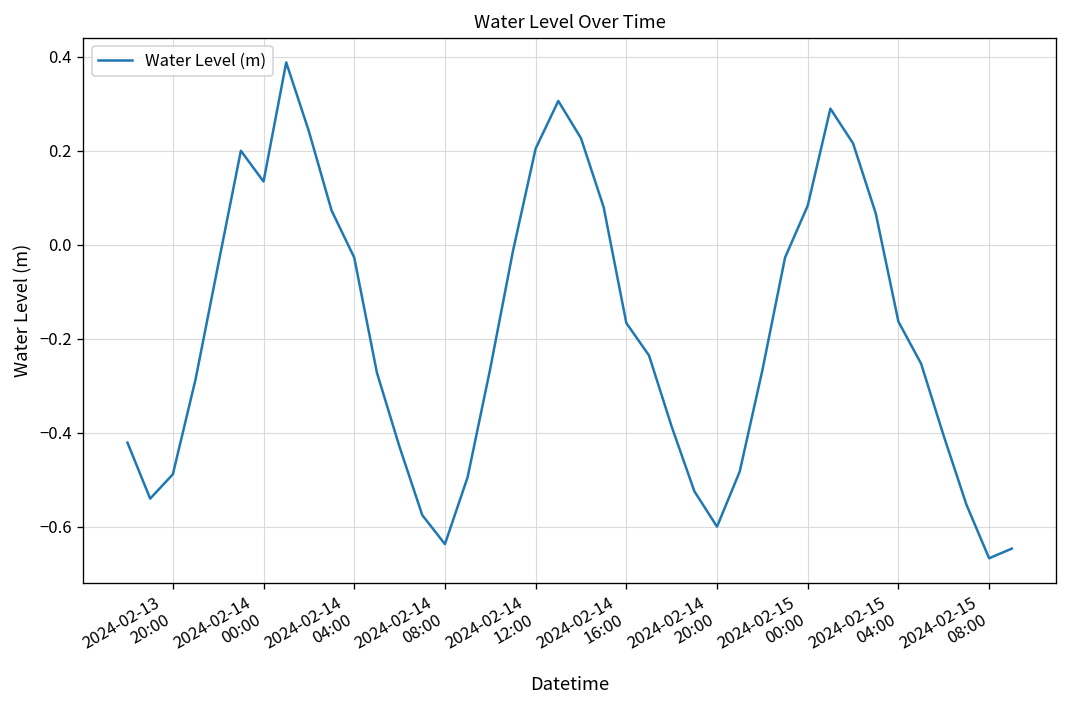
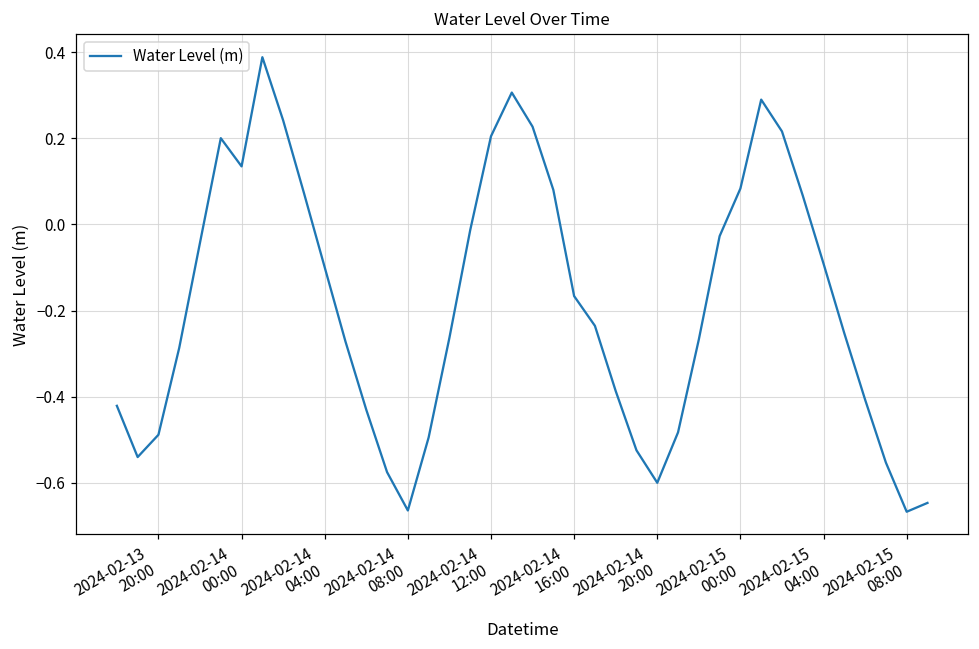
2024-02-14 04:00: -0.03 -> -0.10
2024-02-14 08:00: -0.64 -> -0.66
2024-02-15 04:00: -0.16 -> -0.09
